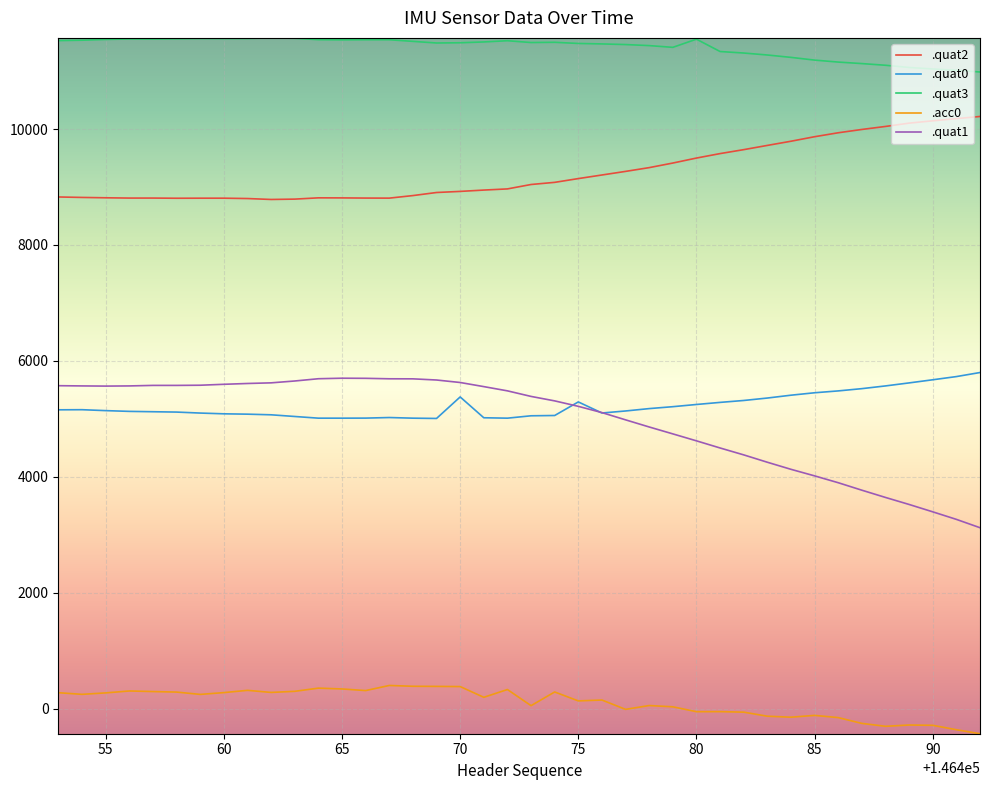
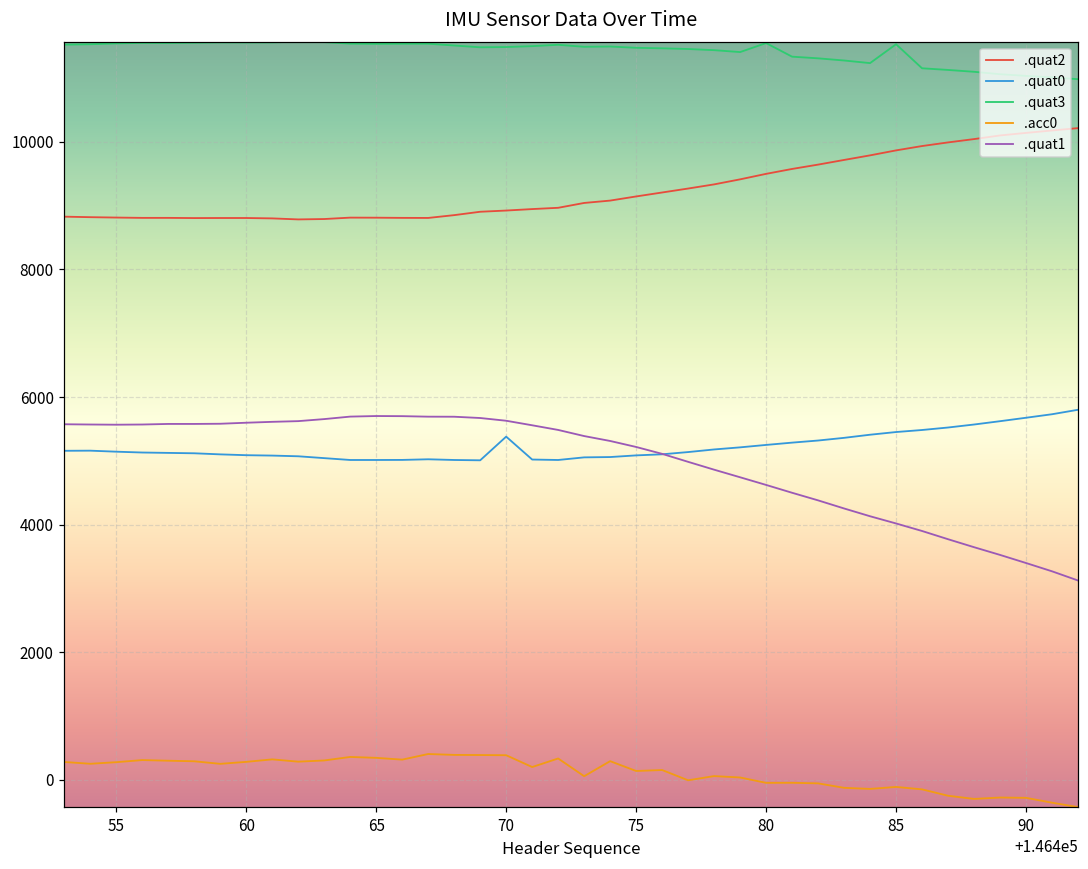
.quat0, 75: 5300 -> 5100
.quat3, 85: 11200 -> 11500
